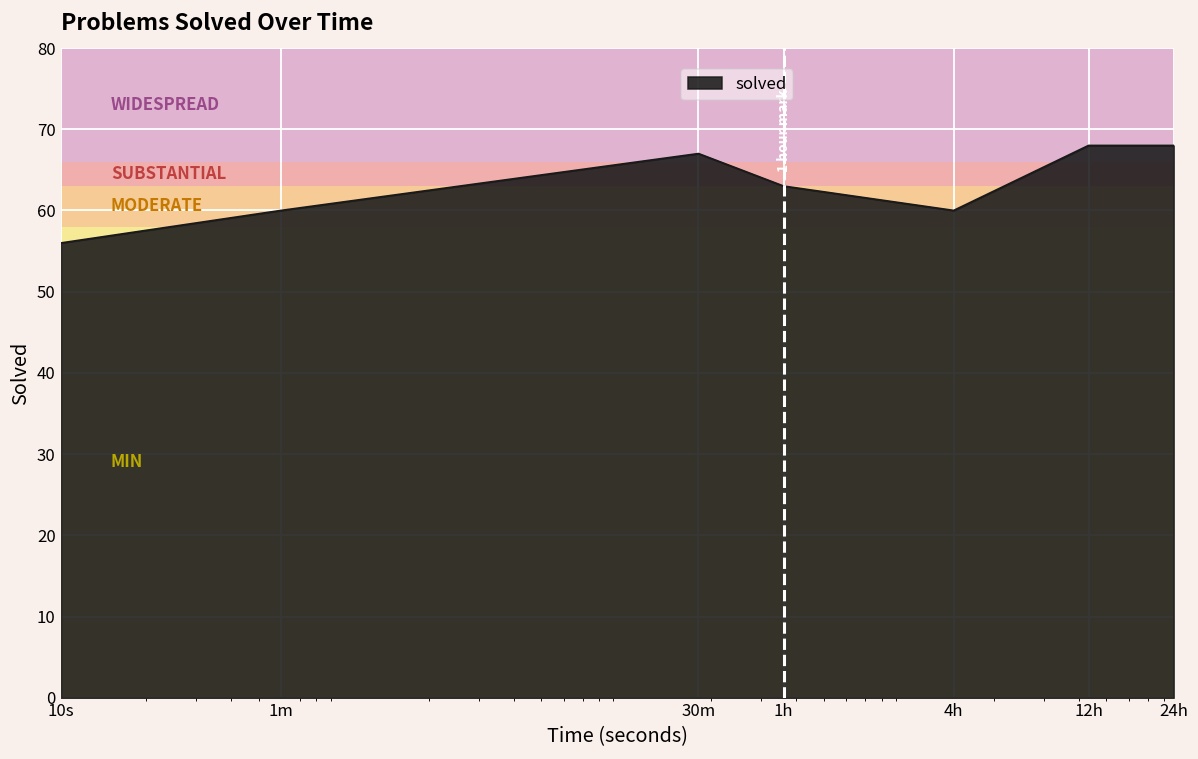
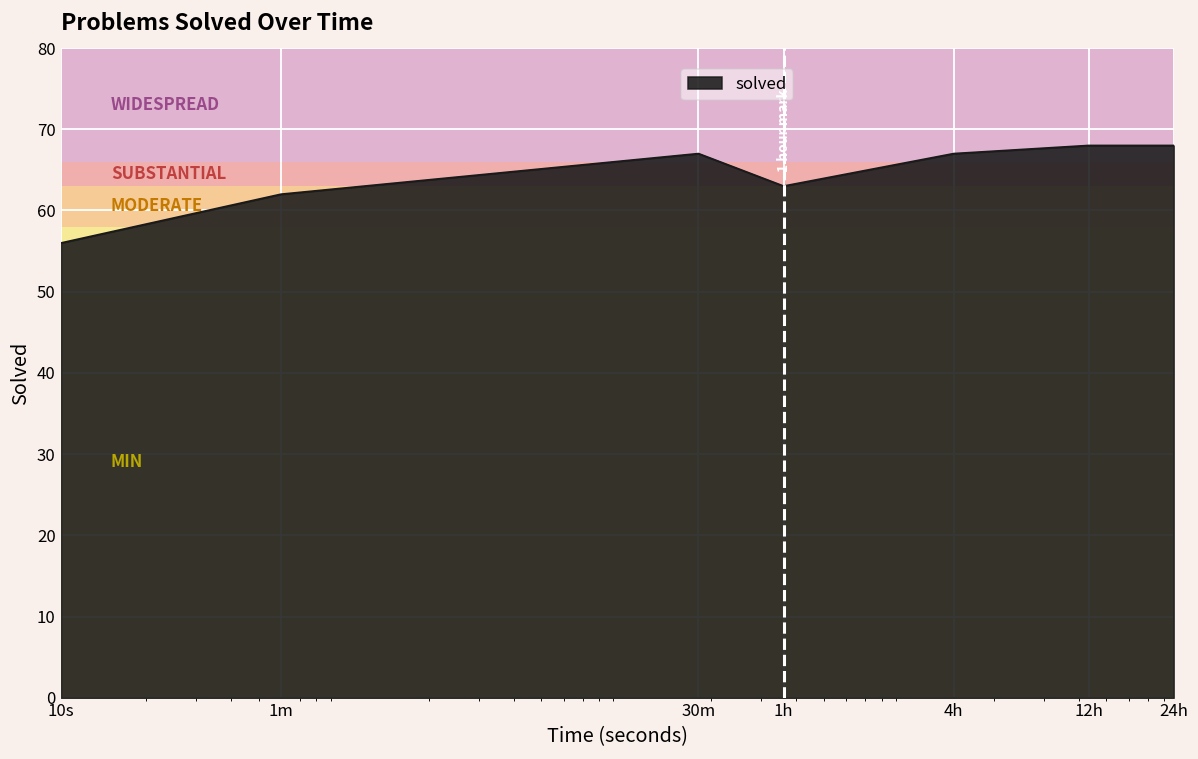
1m: 60 -> 62
4h: 60 -> 67
